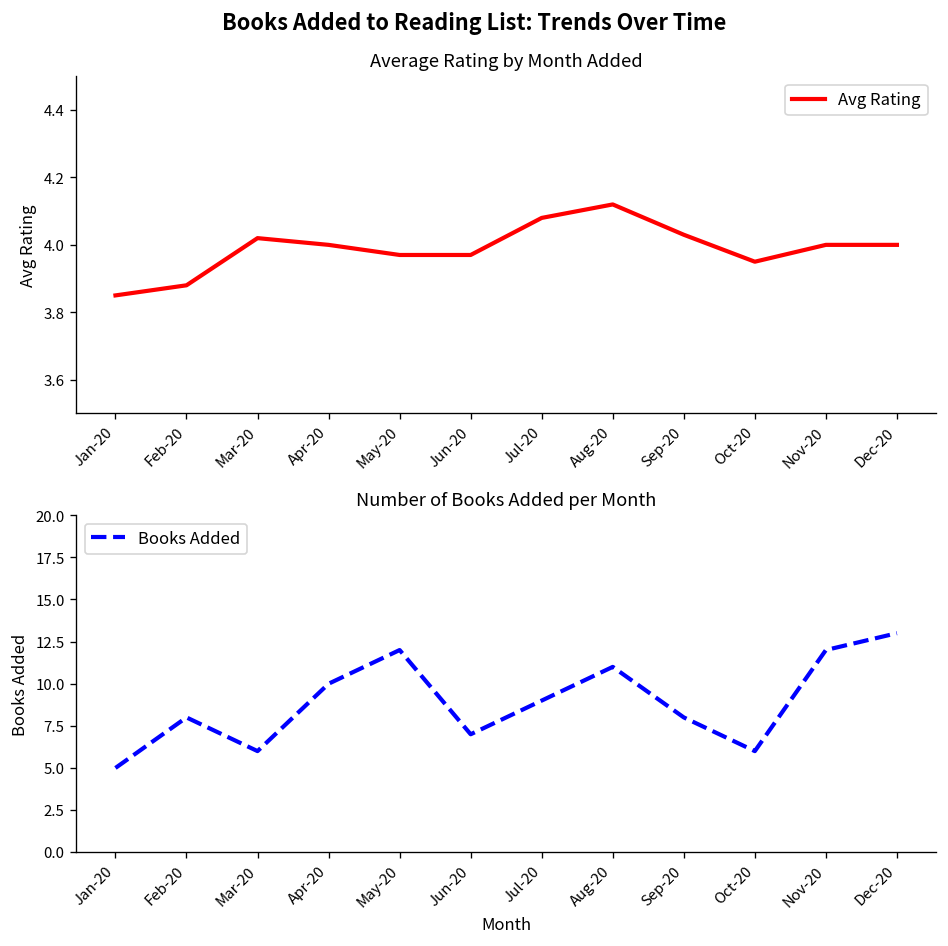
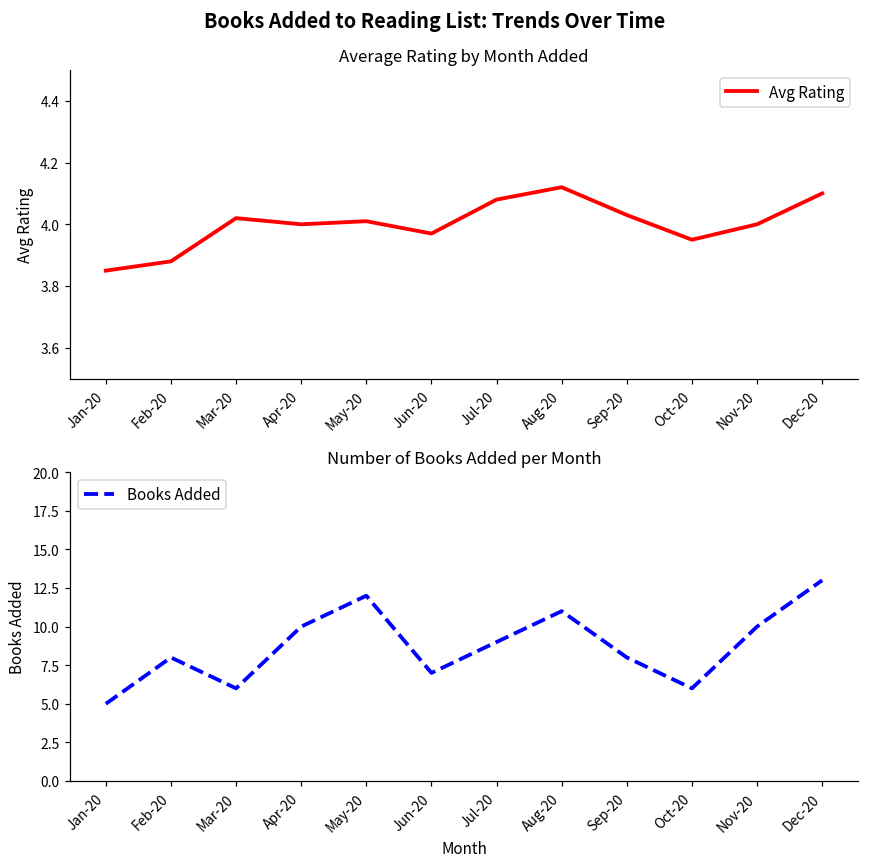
Average Rating by Month Added, May-20: 3.97 -> 4.01
Average Rating by Month Added, Dec-20: 4.0 -> 4.1
Number of Books Added per Month, Nov-20: 12 -> 10
